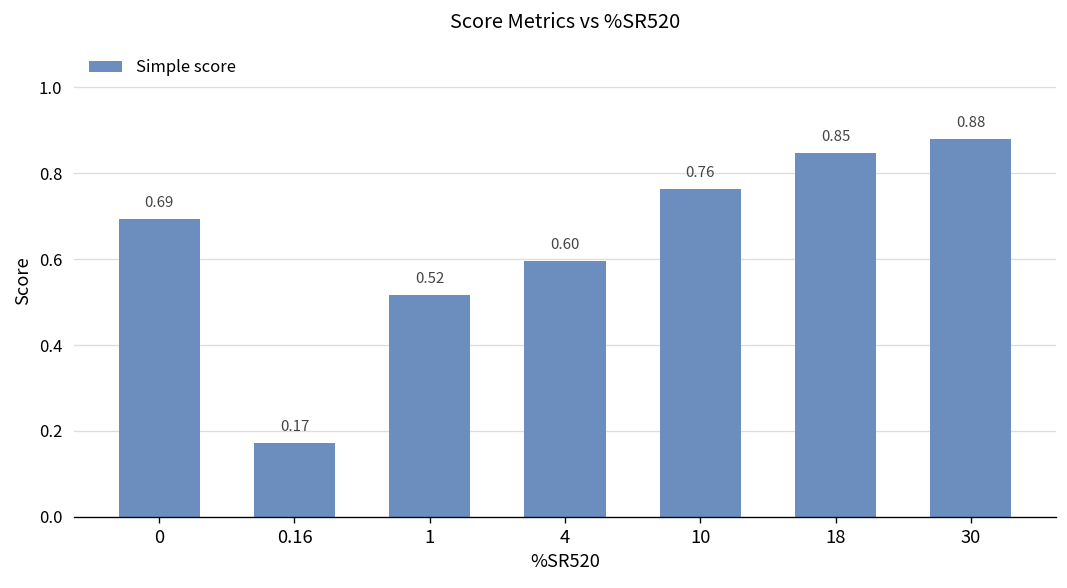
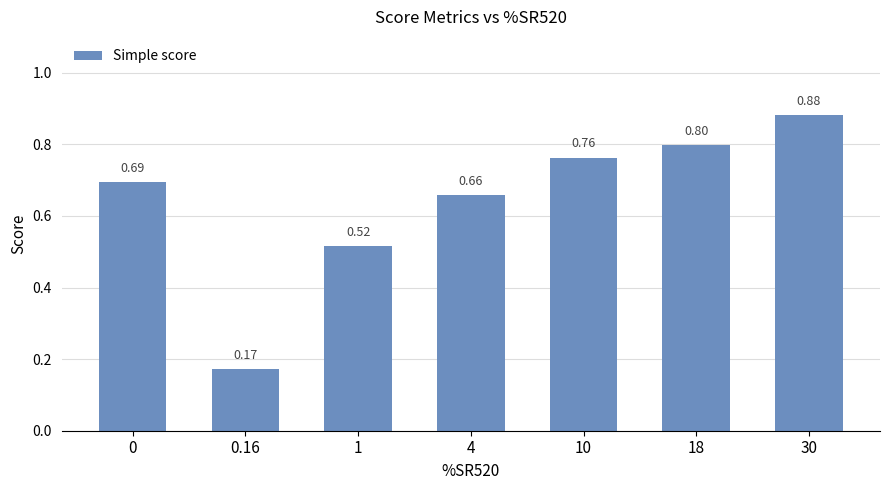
4: 0.60 -> 0.66
18: 0.85 -> 0.80
